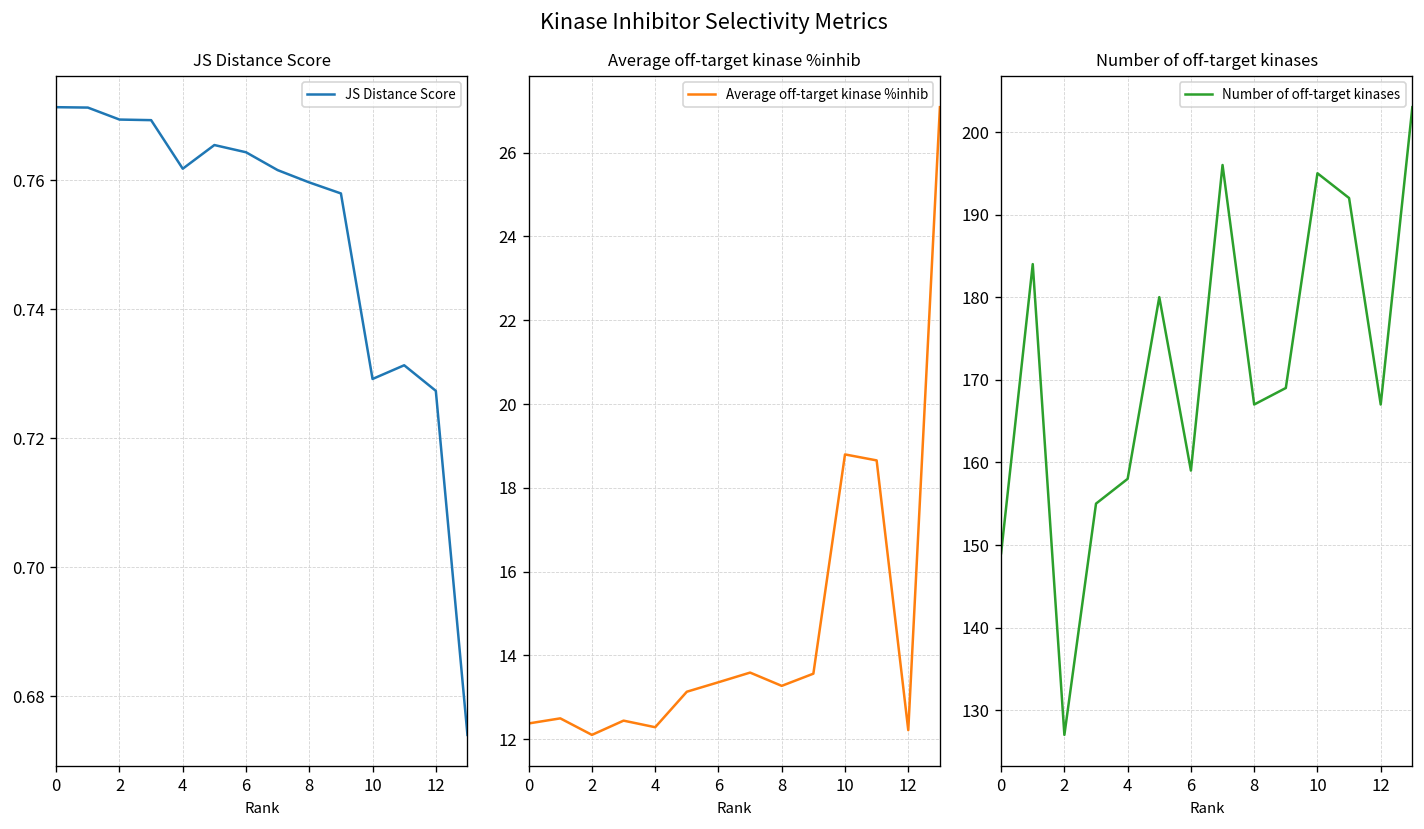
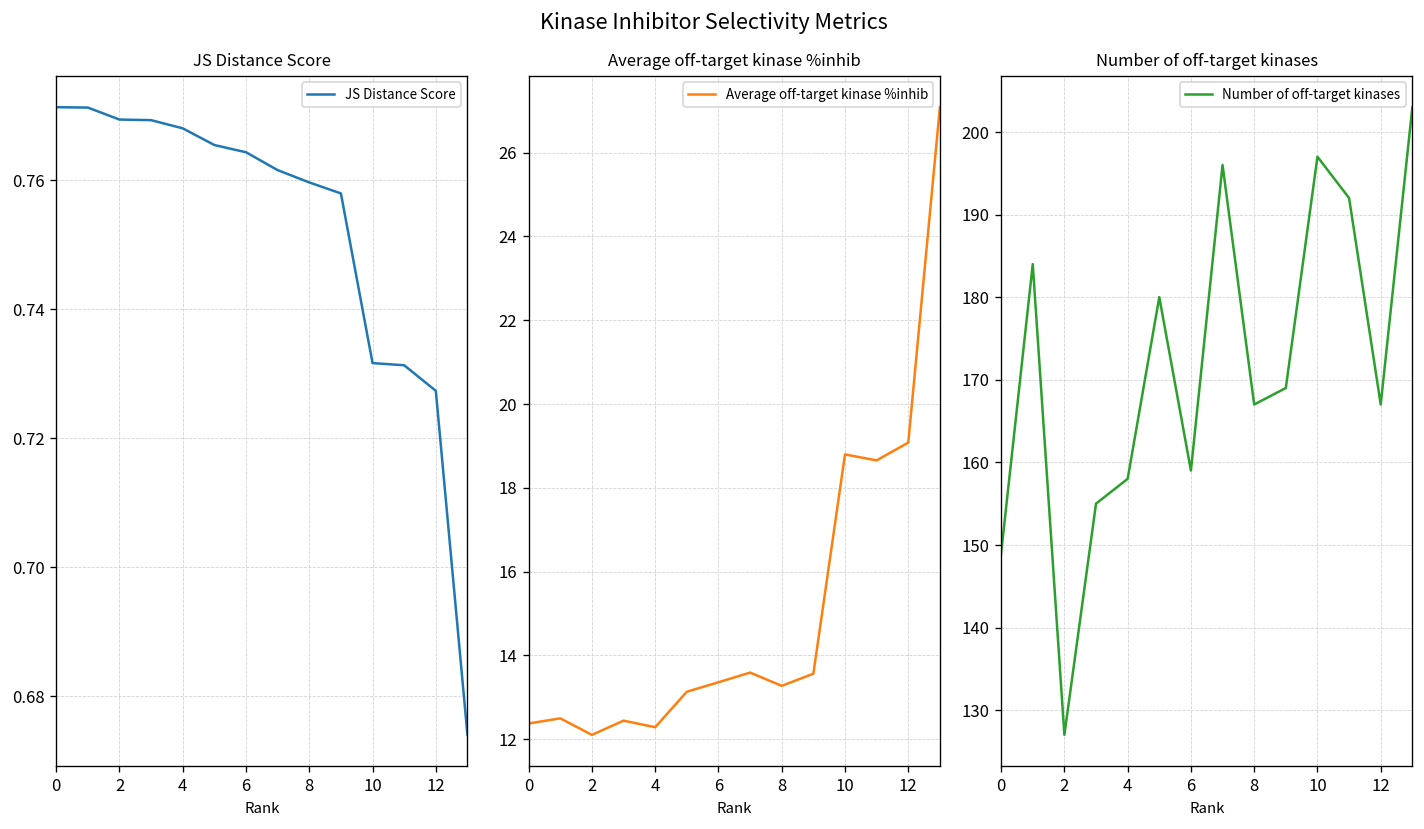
JS Distance Score, 4: 0.762 -> 0.768
JS Distance Score, 10: 0.729 -> 0.732
Average off-target kinase %inhib, 12: 12.2 -> 19.1
Number of off-target kinases, 10: 195 -> 197
